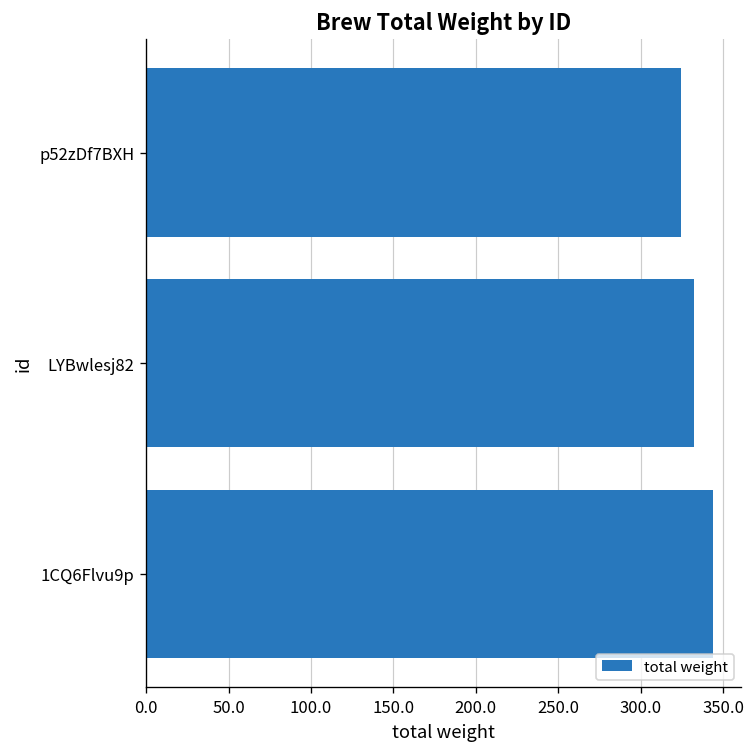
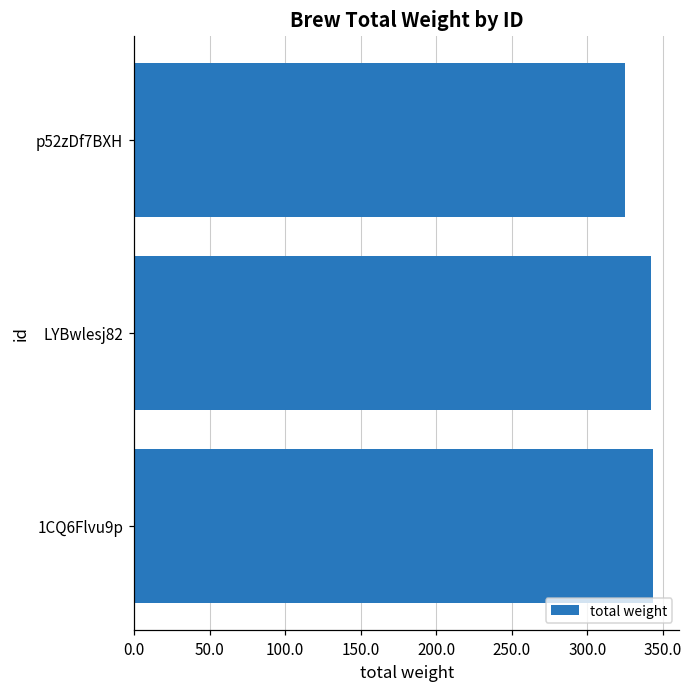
LYBwlesj82: 332 -> 342
